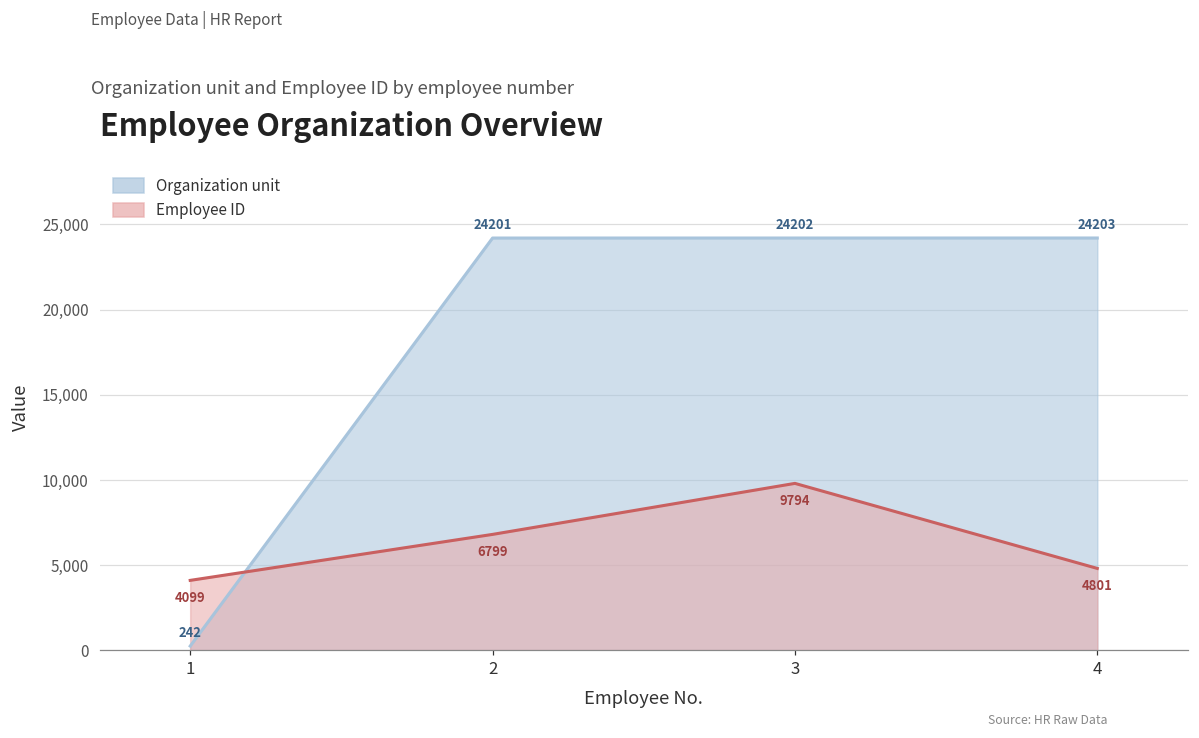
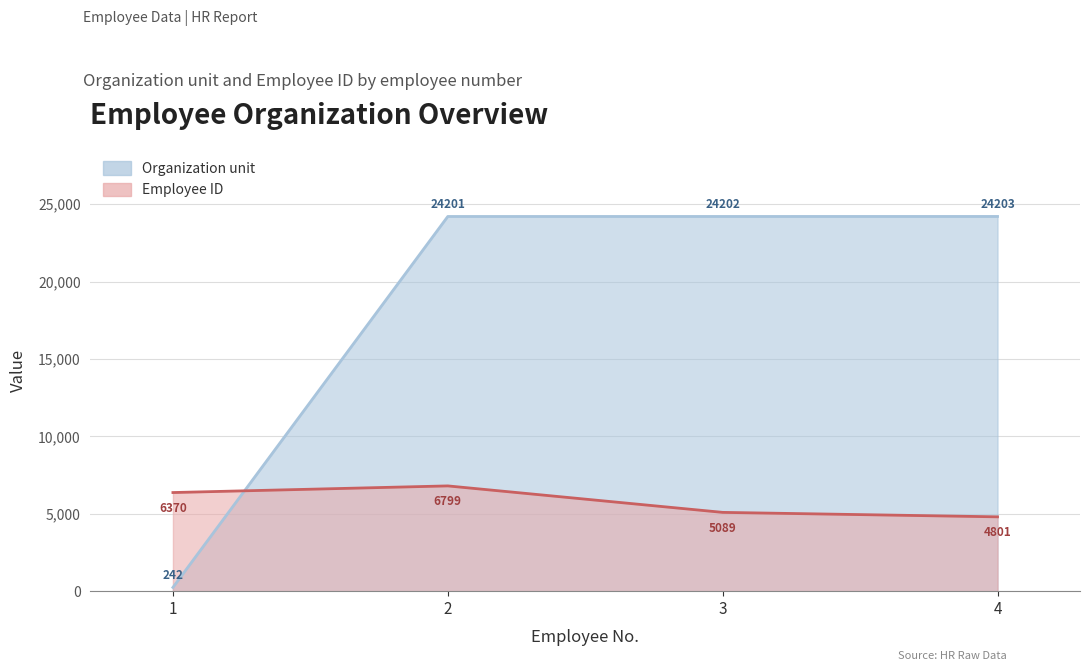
Employee ID, 1: 4099 -> 6370
Employee ID, 3: 9794 -> 5089
